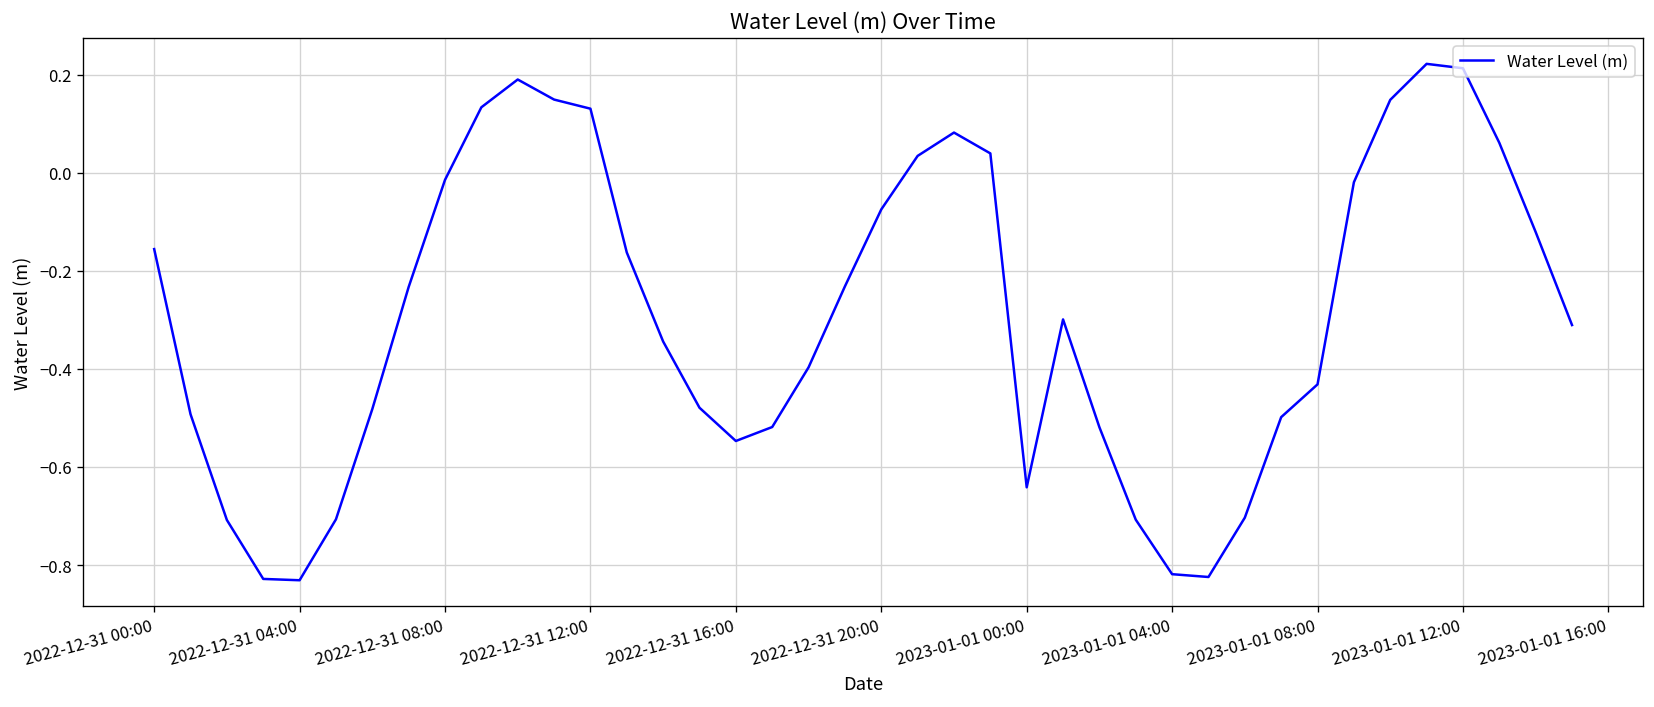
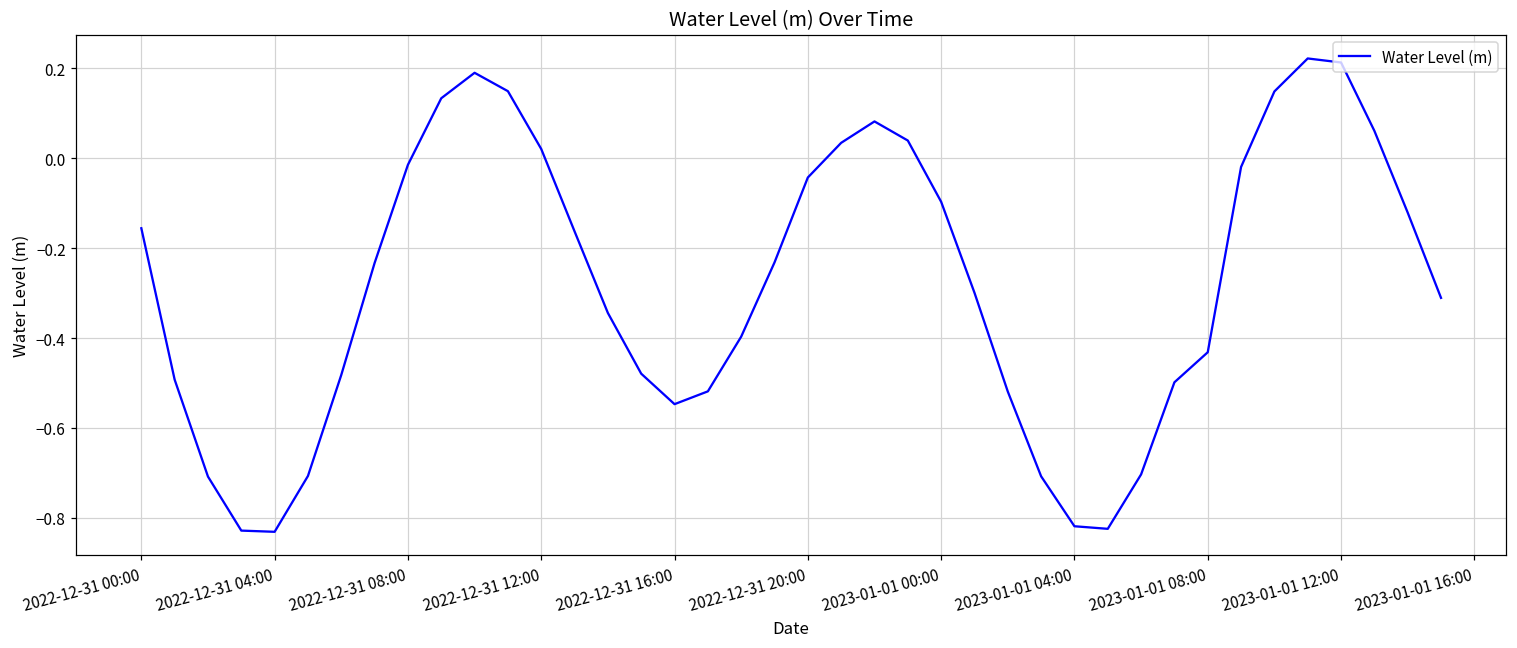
2022-12-31 12:00: 0.13 -> 0.02
2022-12-31 20:00: -0.07 -> -0.04
2023-01-01 00:00: -0.64 -> -0.10
